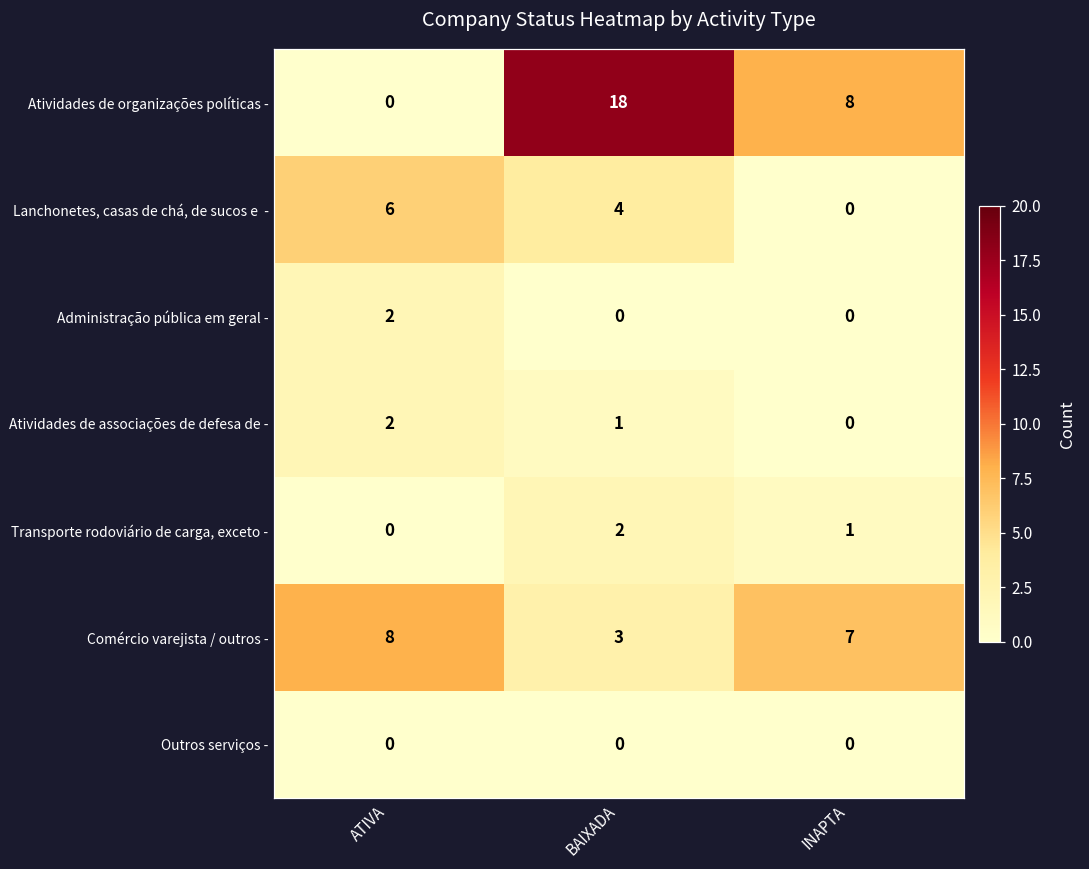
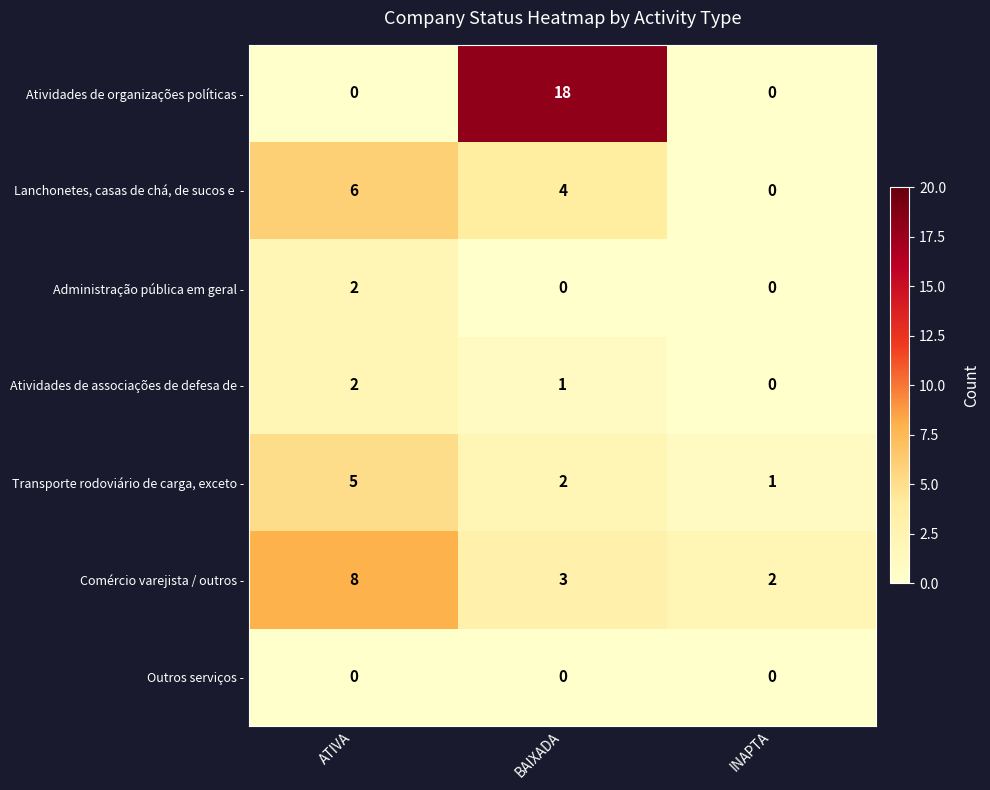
Atividades de organizações políticas -, INAPTA: 8 -> 0
Transporte rodoviário de carga, exceto -, ATIVA: 0 -> 5
Comércio varejista / outros -, INAPTA: 7 -> 2
